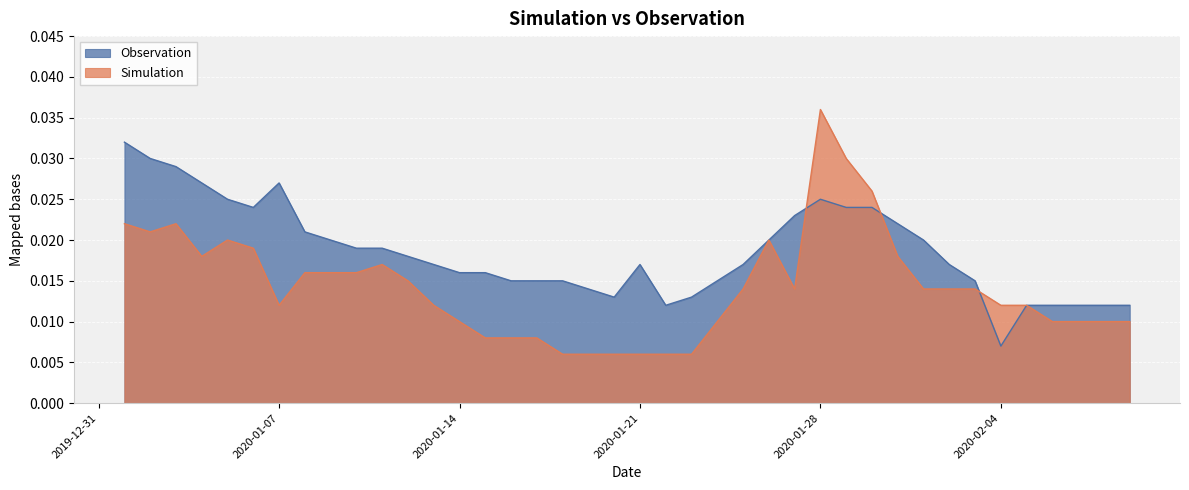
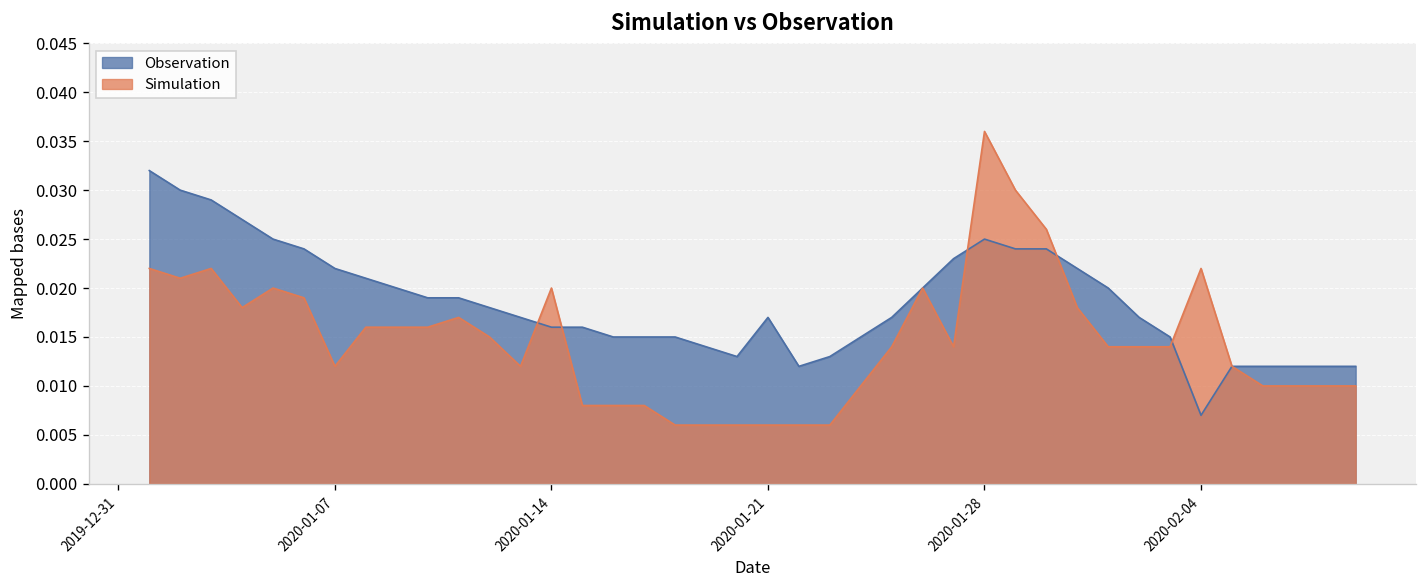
Observation, 2020-01-07: 0.027 -> 0.022
Simulation, 2020-01-14: 0.01 -> 0.02
Simulation, 2020-02-04: 0.012 -> 0.022
